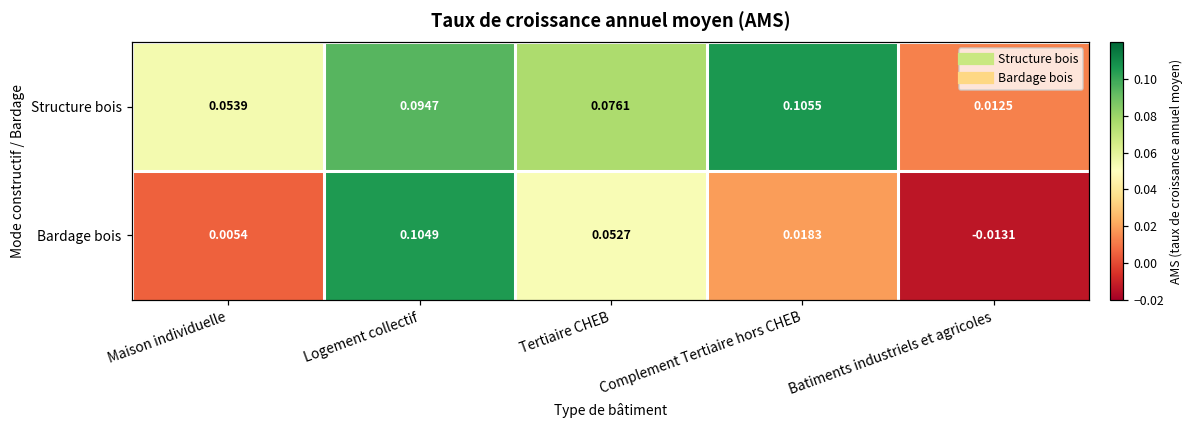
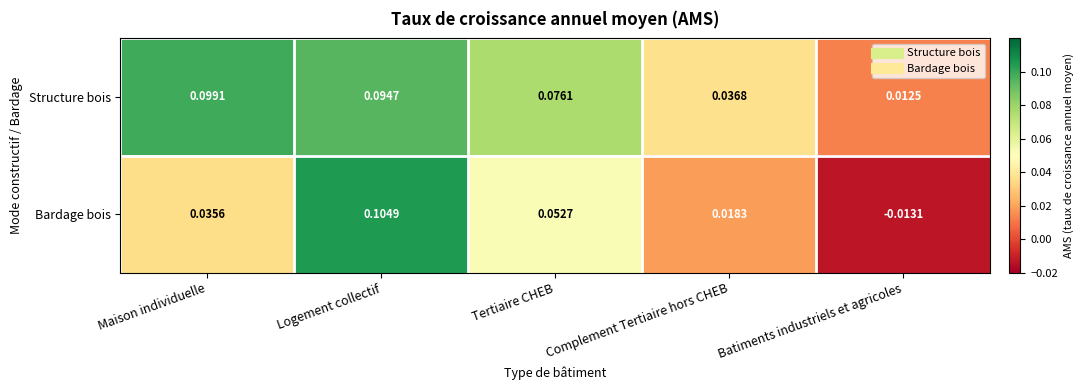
Structure bois, Maison individuelle: 0.0539 -> 0.0991
Structure bois, Complement Tertiaire hors CHEB: 0.1055 -> 0.0368
Bardage bois, Maison individuelle: 0.0054 -> 0.0356
